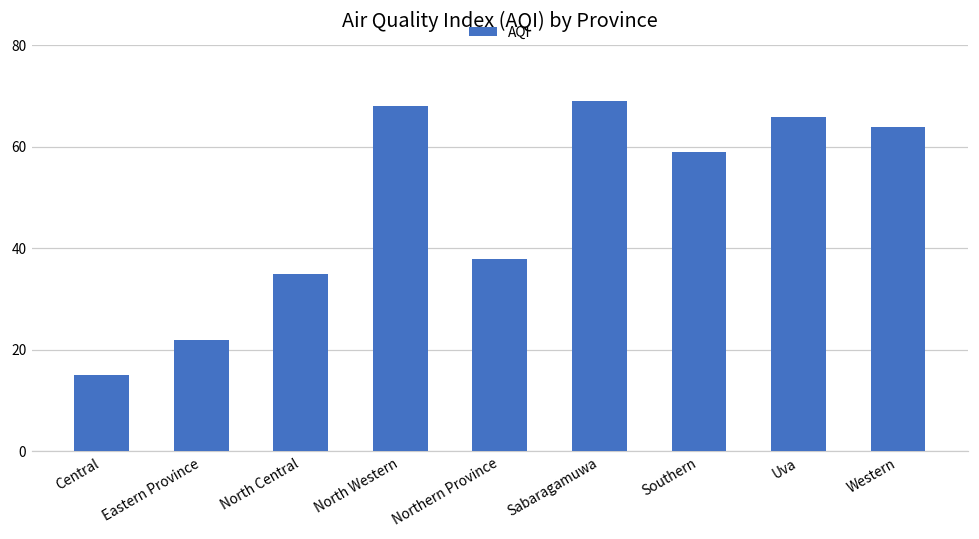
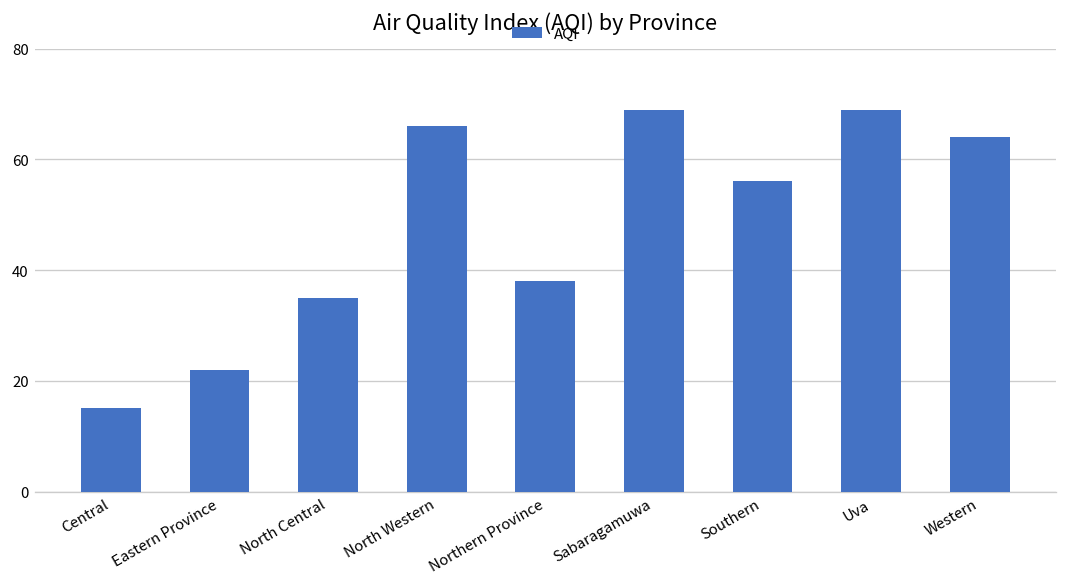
North Western: 68 -> 66
Southern: 59 -> 56
Uva: 66 -> 69
